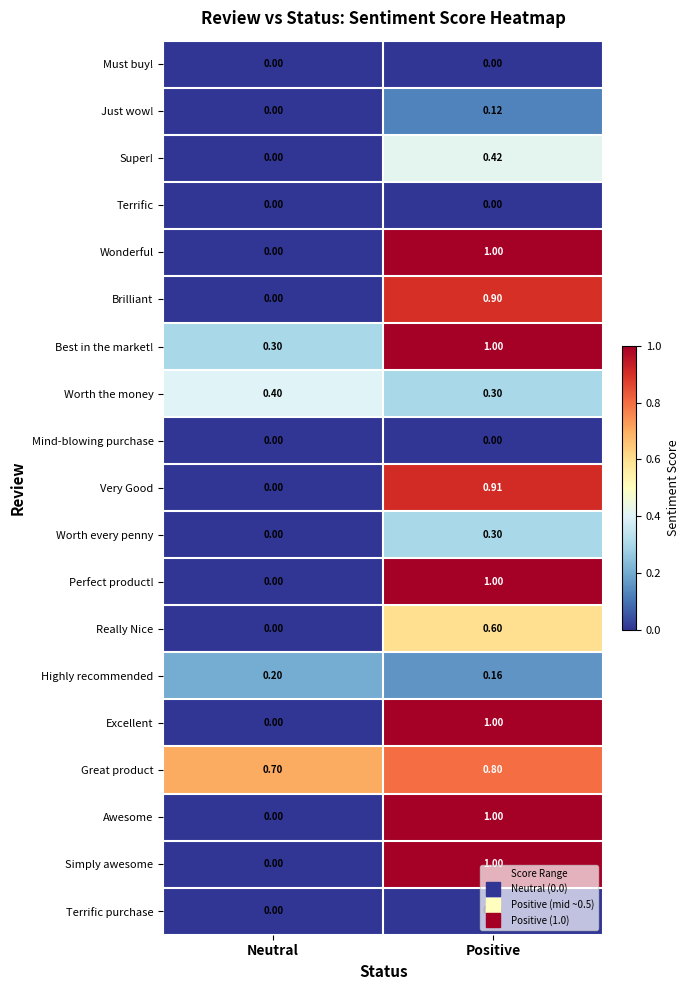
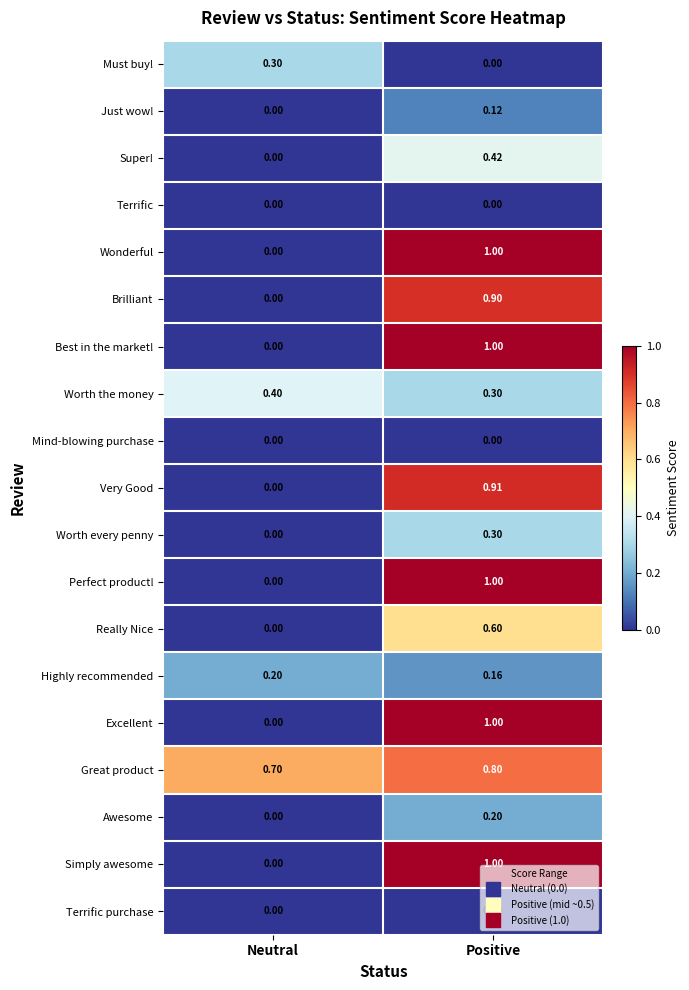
Must buy!, Neutral: 0.00 -> 0.30
Best in the market!, Neutral: 0.30 -> 0.00
Awesome, Positive: 1.00 -> 0.20
